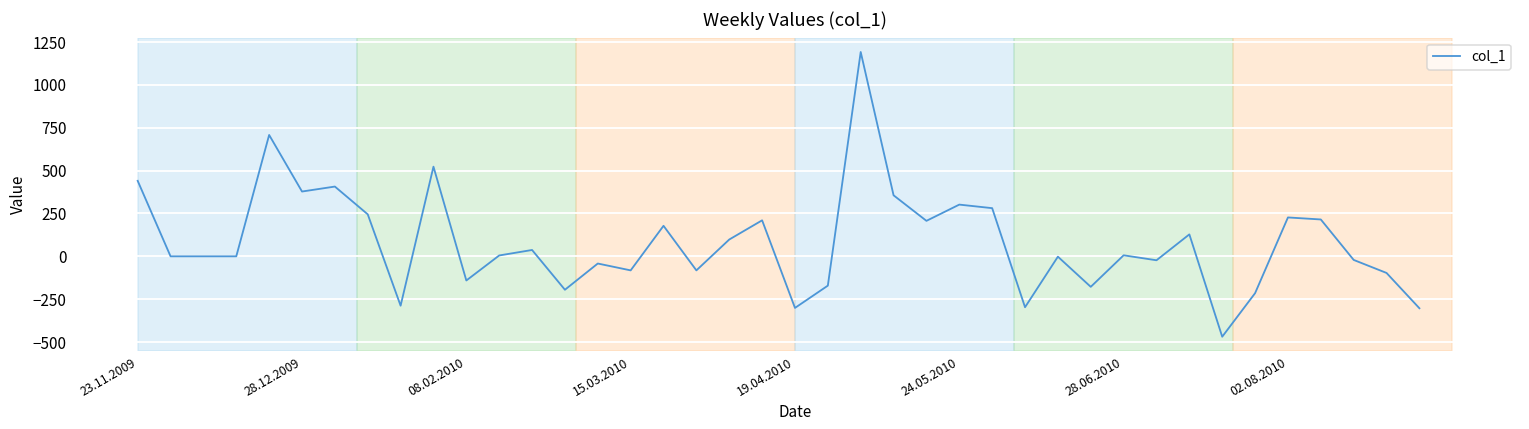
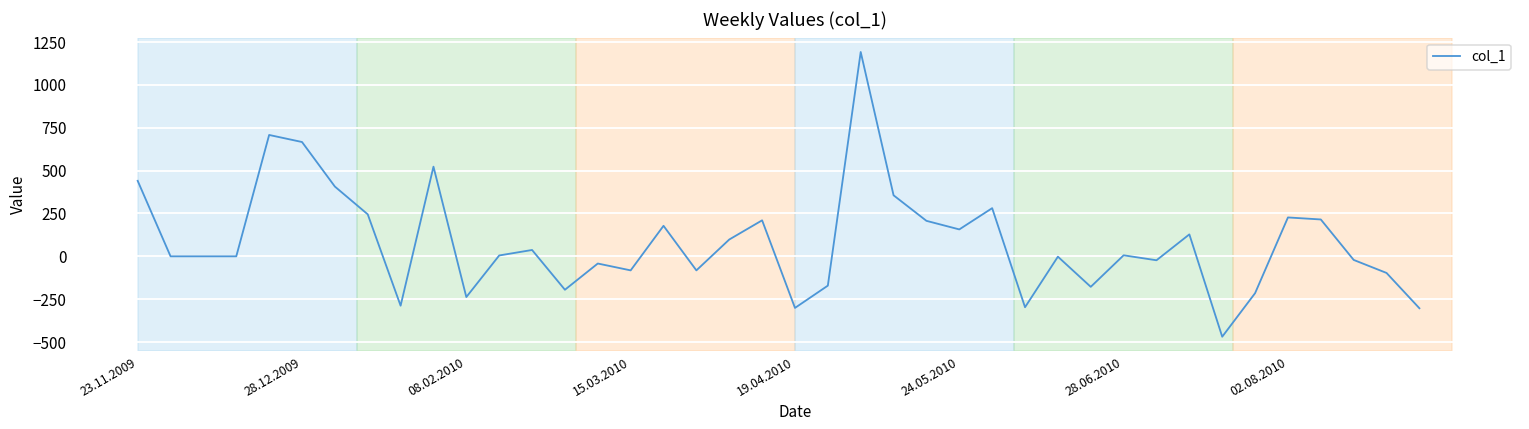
28.12.2009: 380 -> 670
08.02.2010: -140 -> -240
24.05.2010: 300 -> 160
